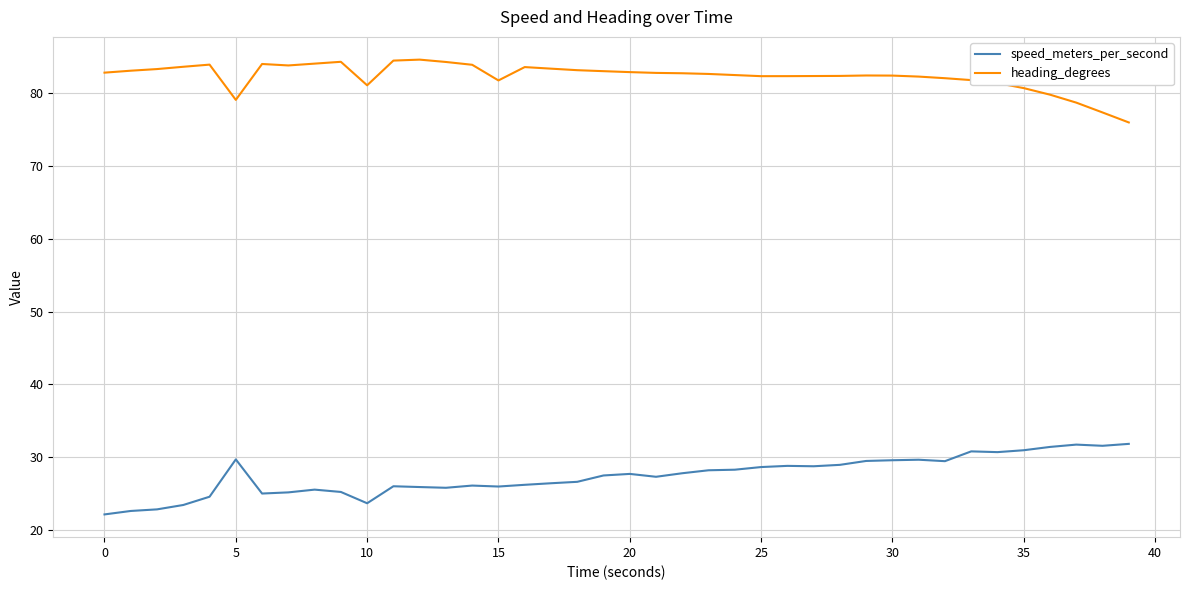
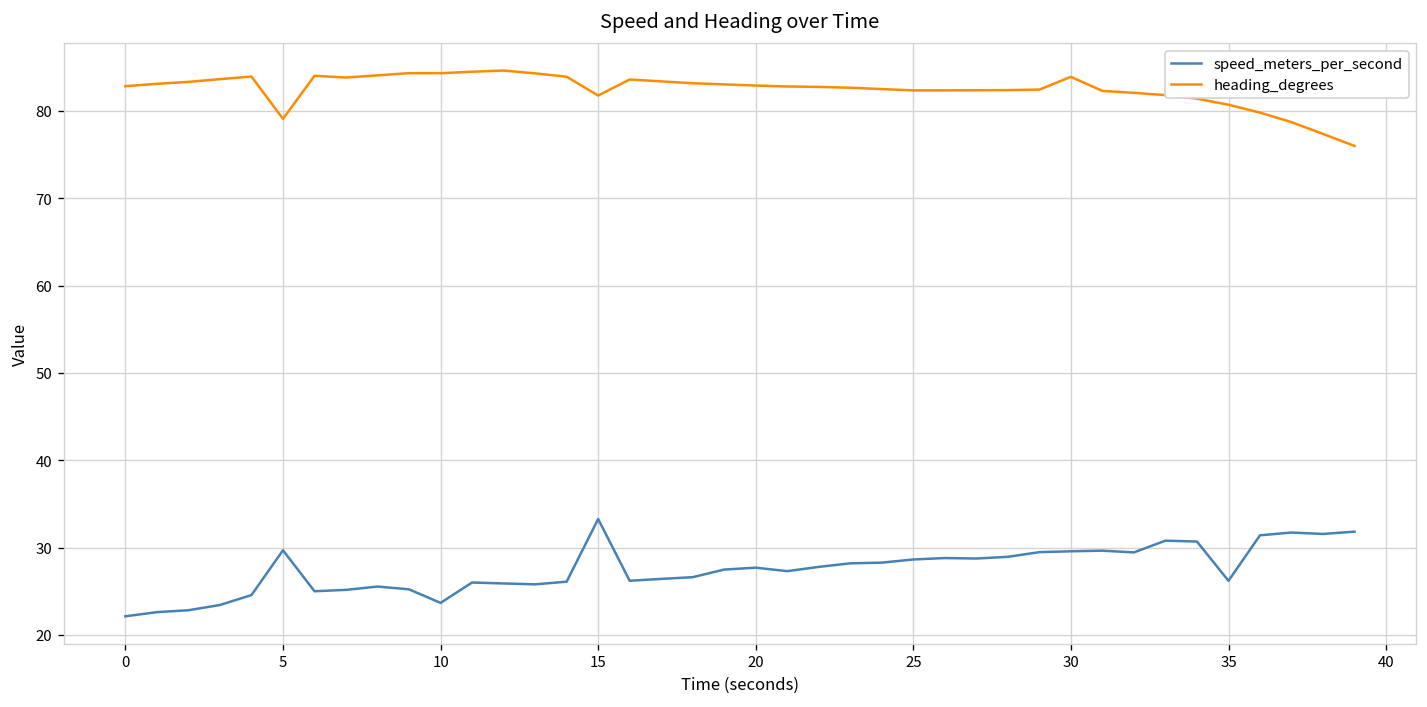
heading_degrees, 10: 81 -> 84
speed_meters_per_second, 15: 26 -> 33
heading_degrees, 30: 82 -> 84
speed_meters_per_second, 35: 31 -> 26
